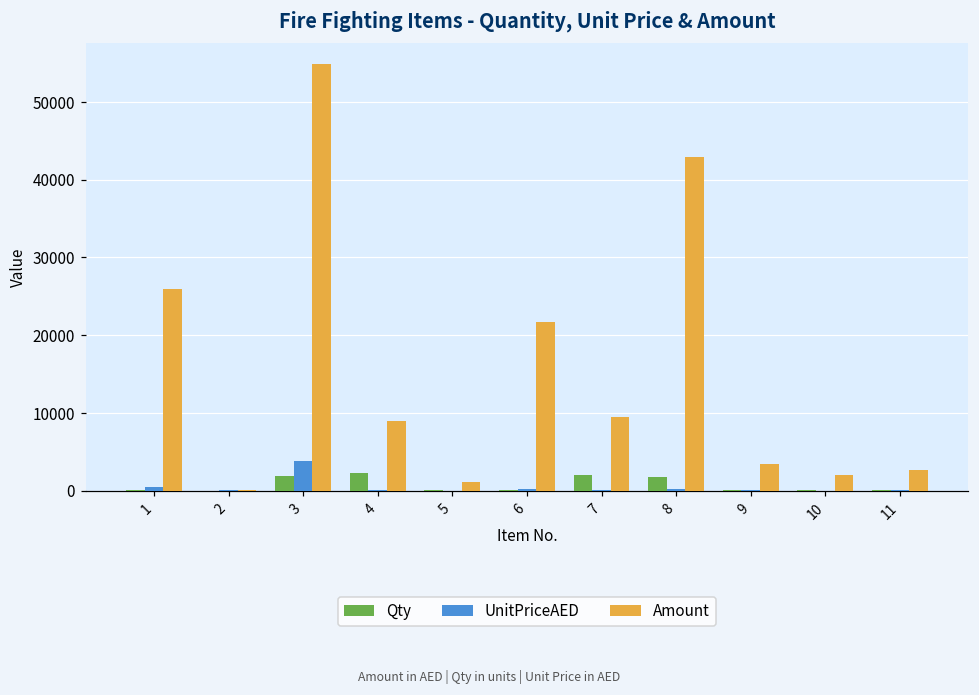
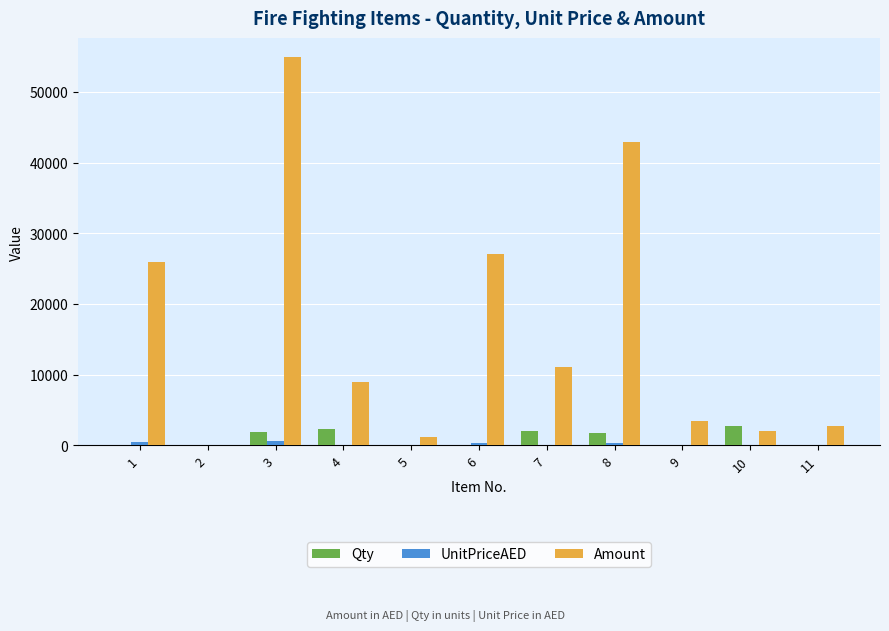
UnitPriceAED, 3: 4000 -> 1000
Amount, 6: 22000 -> 27000
Amount, 7: 10000 -> 11000
Qty, 10: 0 -> 3000
